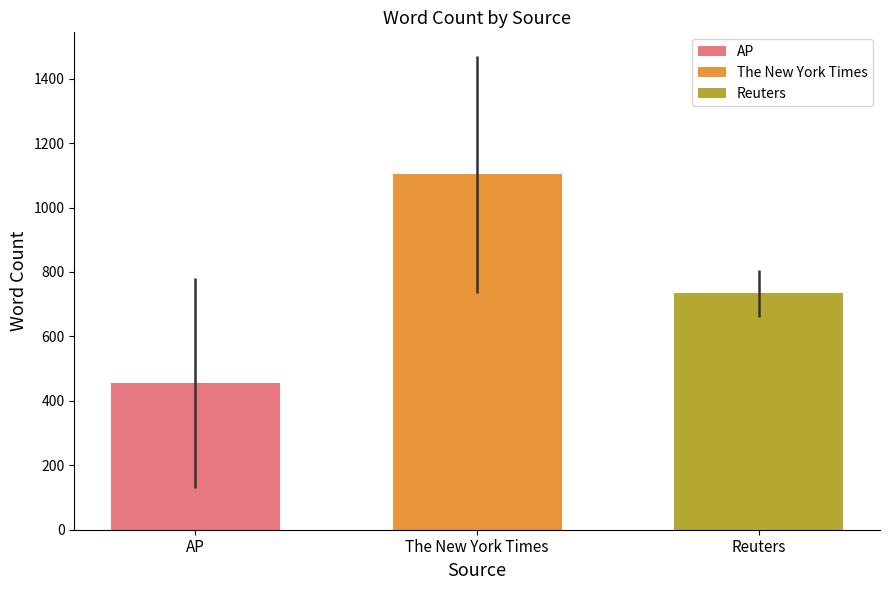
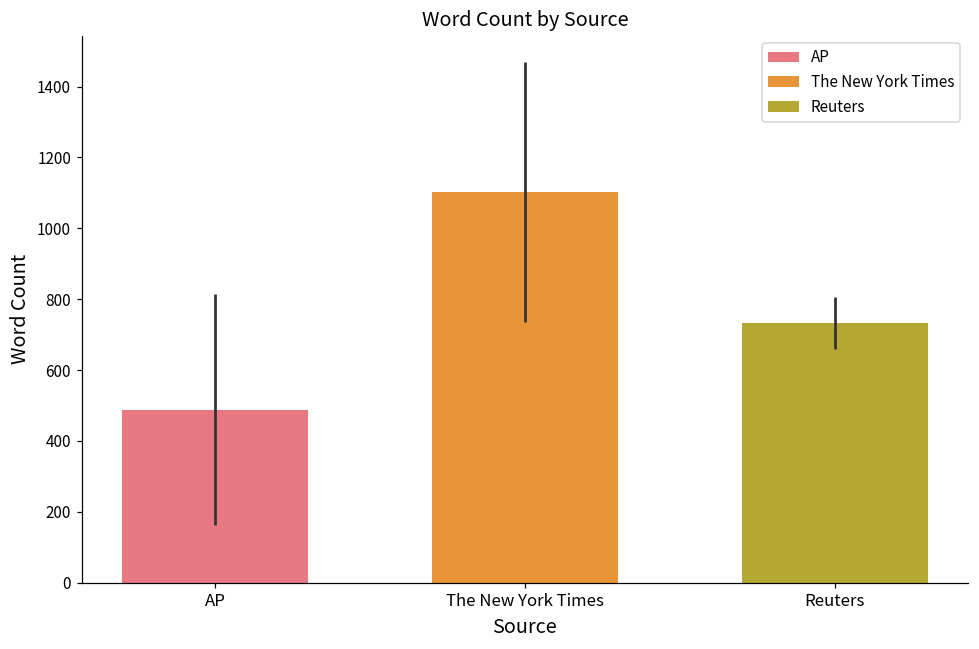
AP: 460 -> 490
